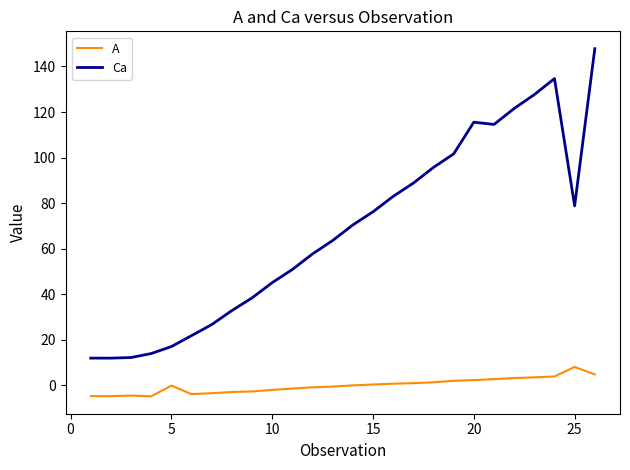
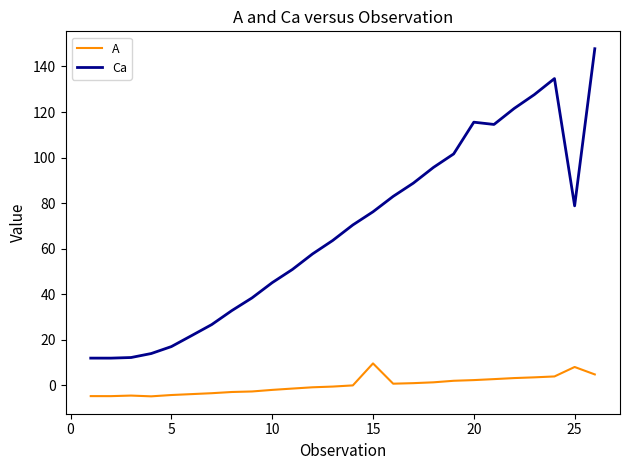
A, 5: 0 -> -4
A, 15: 0 -> 10
